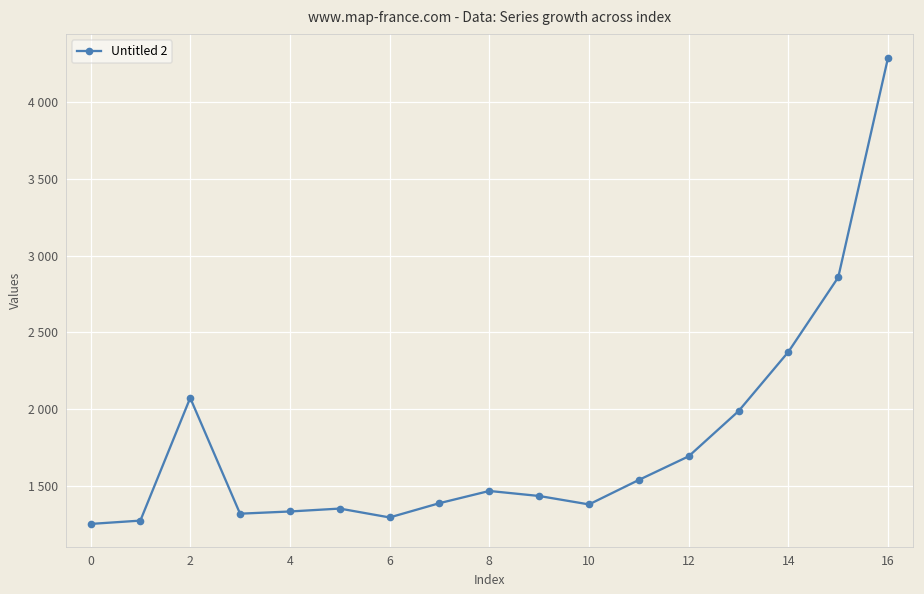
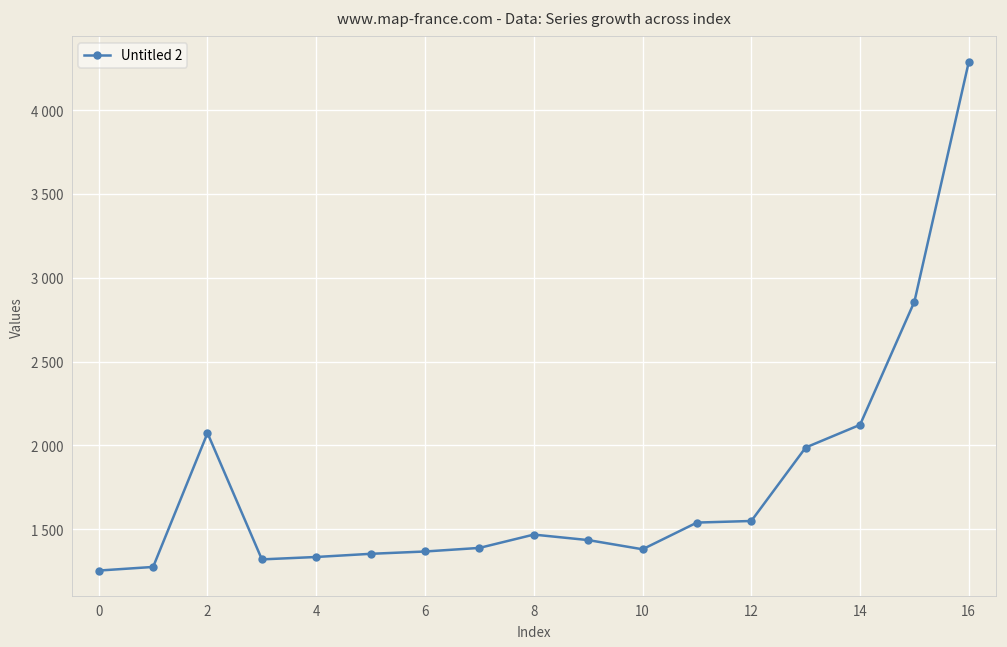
6: 1300 -> 1370
12: 1690 -> 1550
14: 2370 -> 2120
